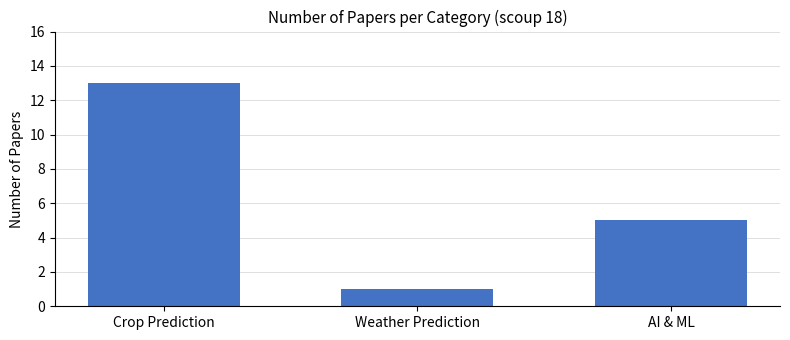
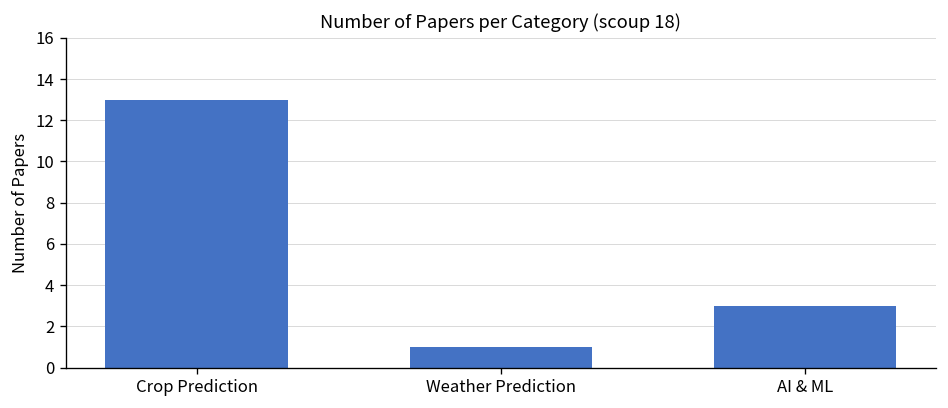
AI & ML: 5 -> 3
